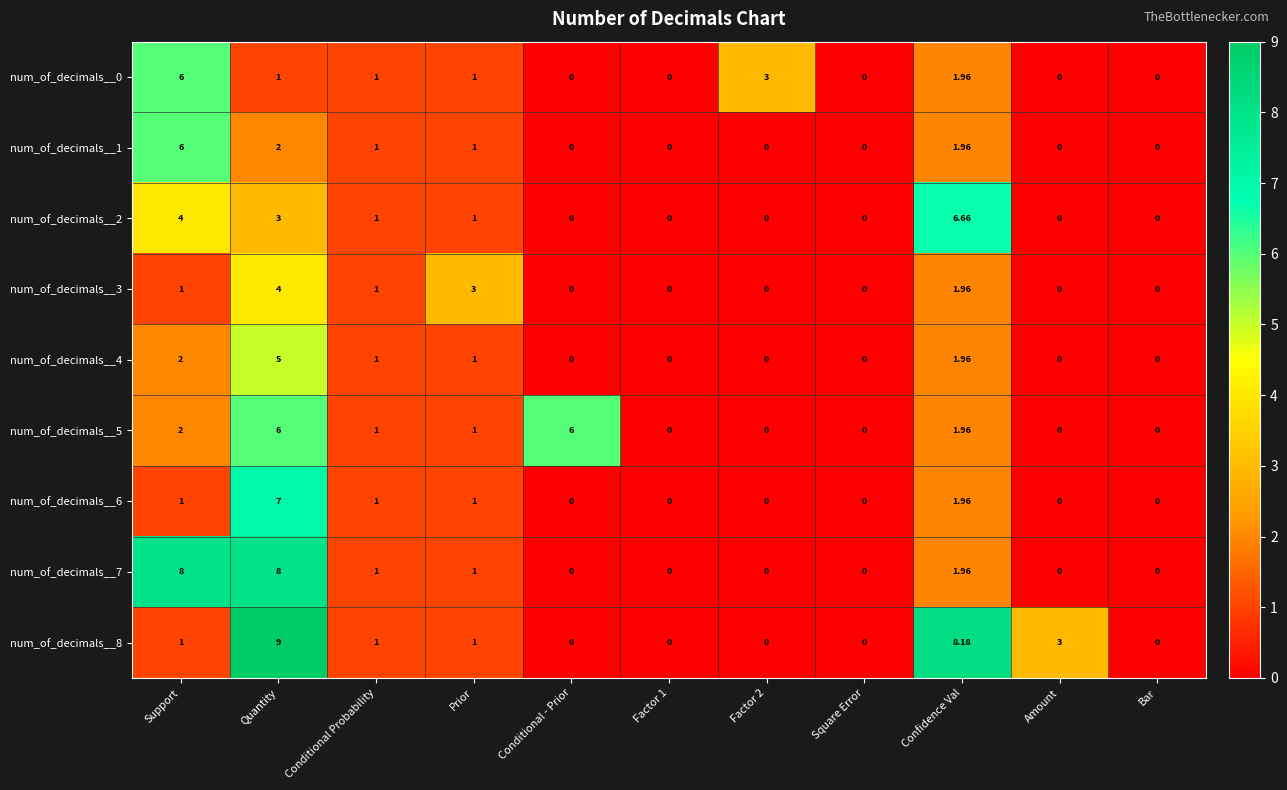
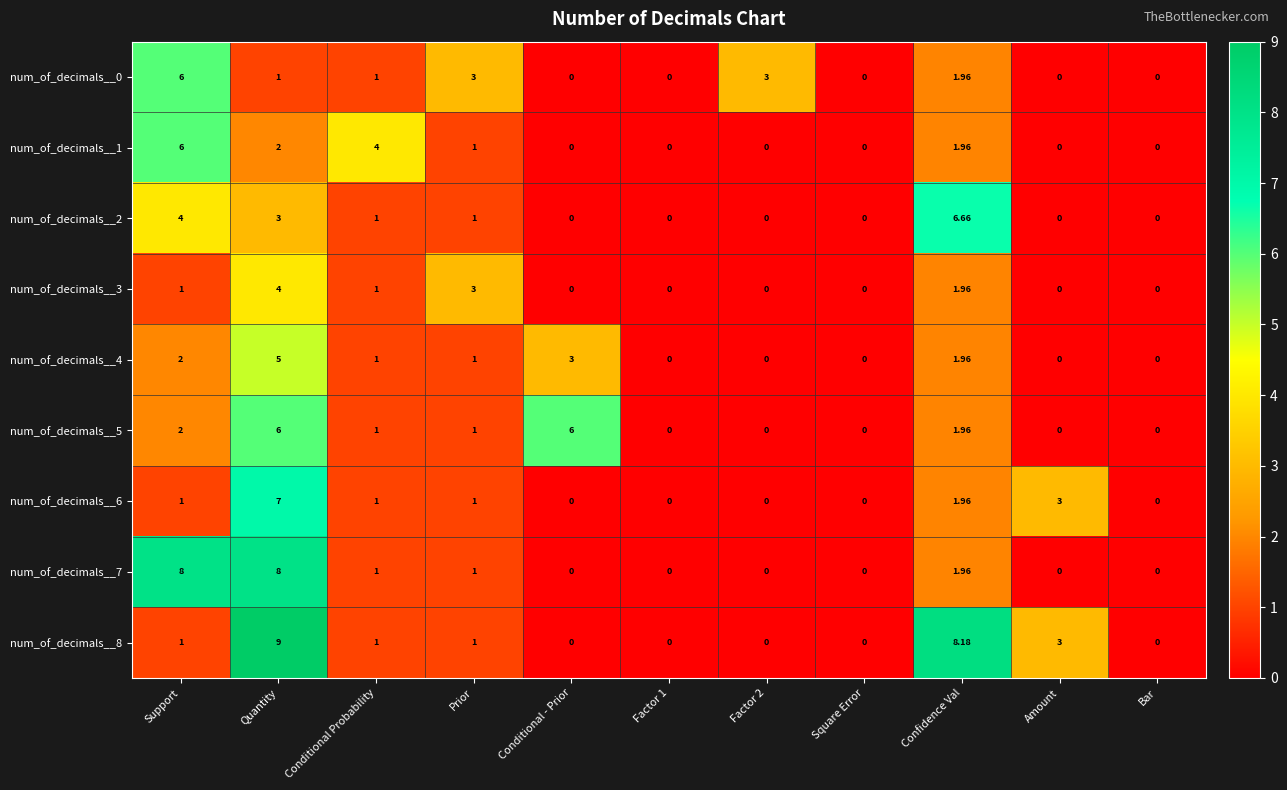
num_of_decimals__0, Prior: 1 -> 3
num_of_decimals__1, Conditional Probability: 1 -> 4
num_of_decimals__4, Conditional - Prior: 0 -> 3
num_of_decimals__6, Amount: 0 -> 3
